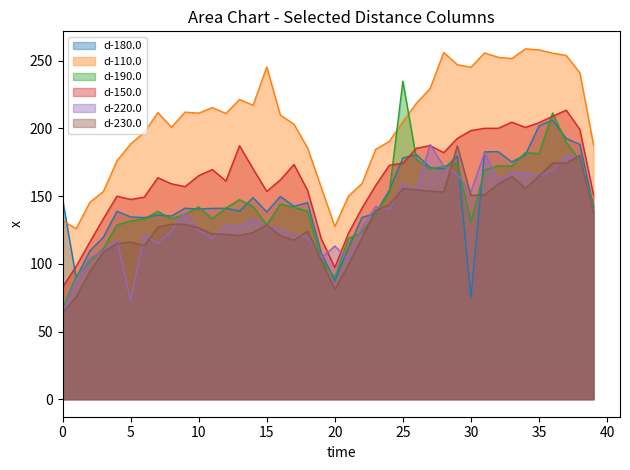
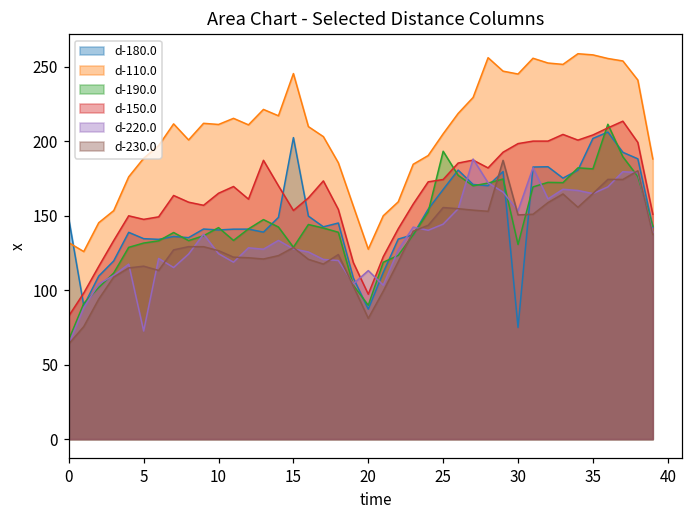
d-180.0, 15: 138 -> 202
d-180.0, 25: 178 -> 168
d-190.0, 25: 235 -> 193
d-220.0, 25: 159 -> 144
